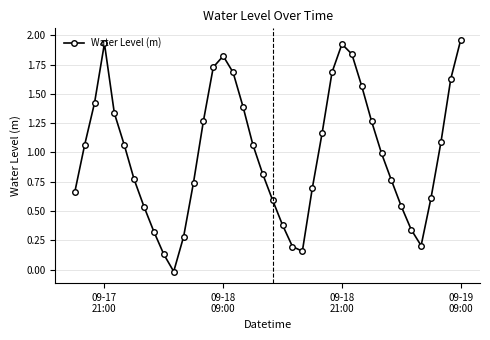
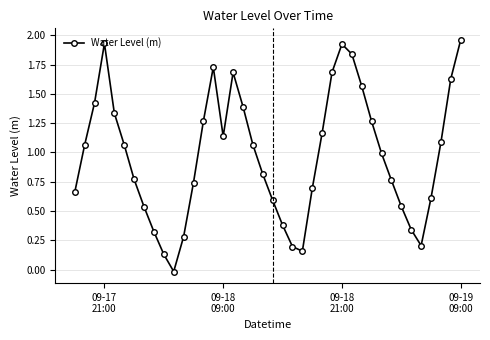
09-18 09:00: 1.82 -> 1.14
